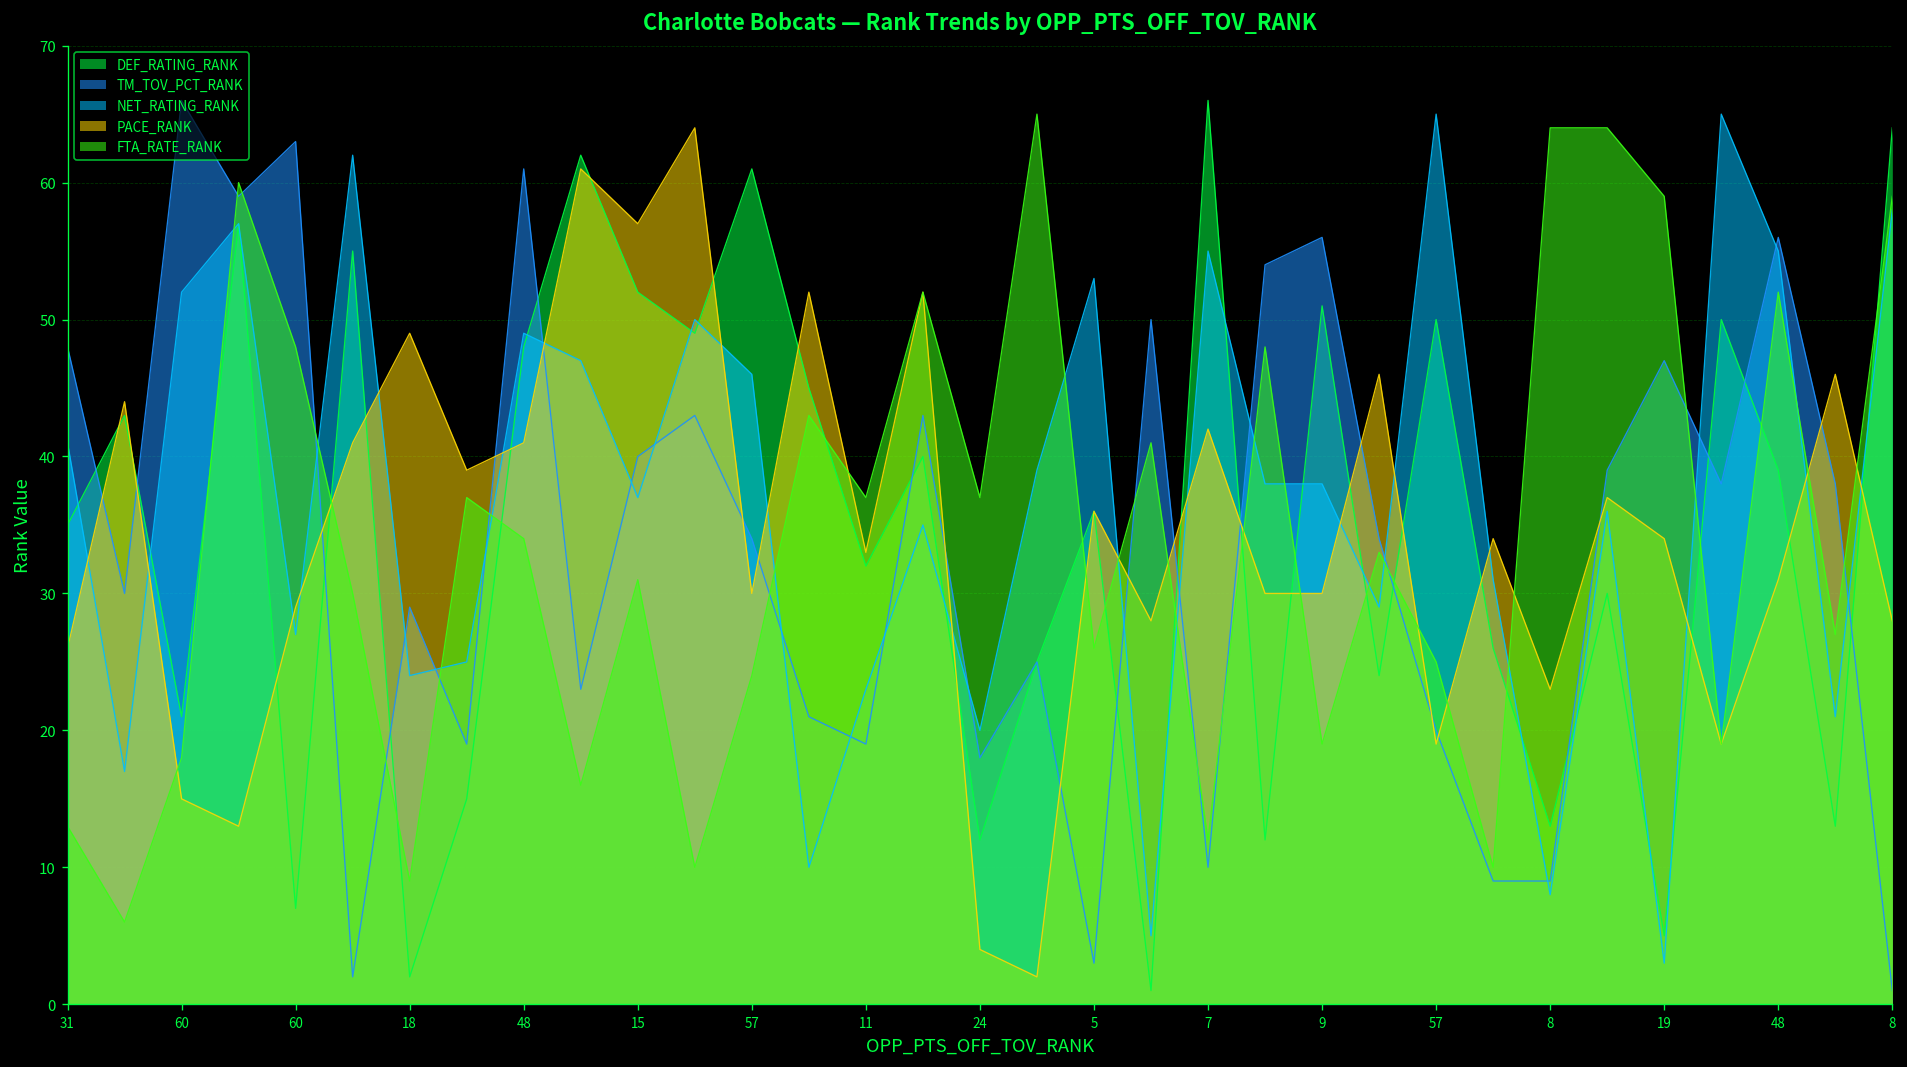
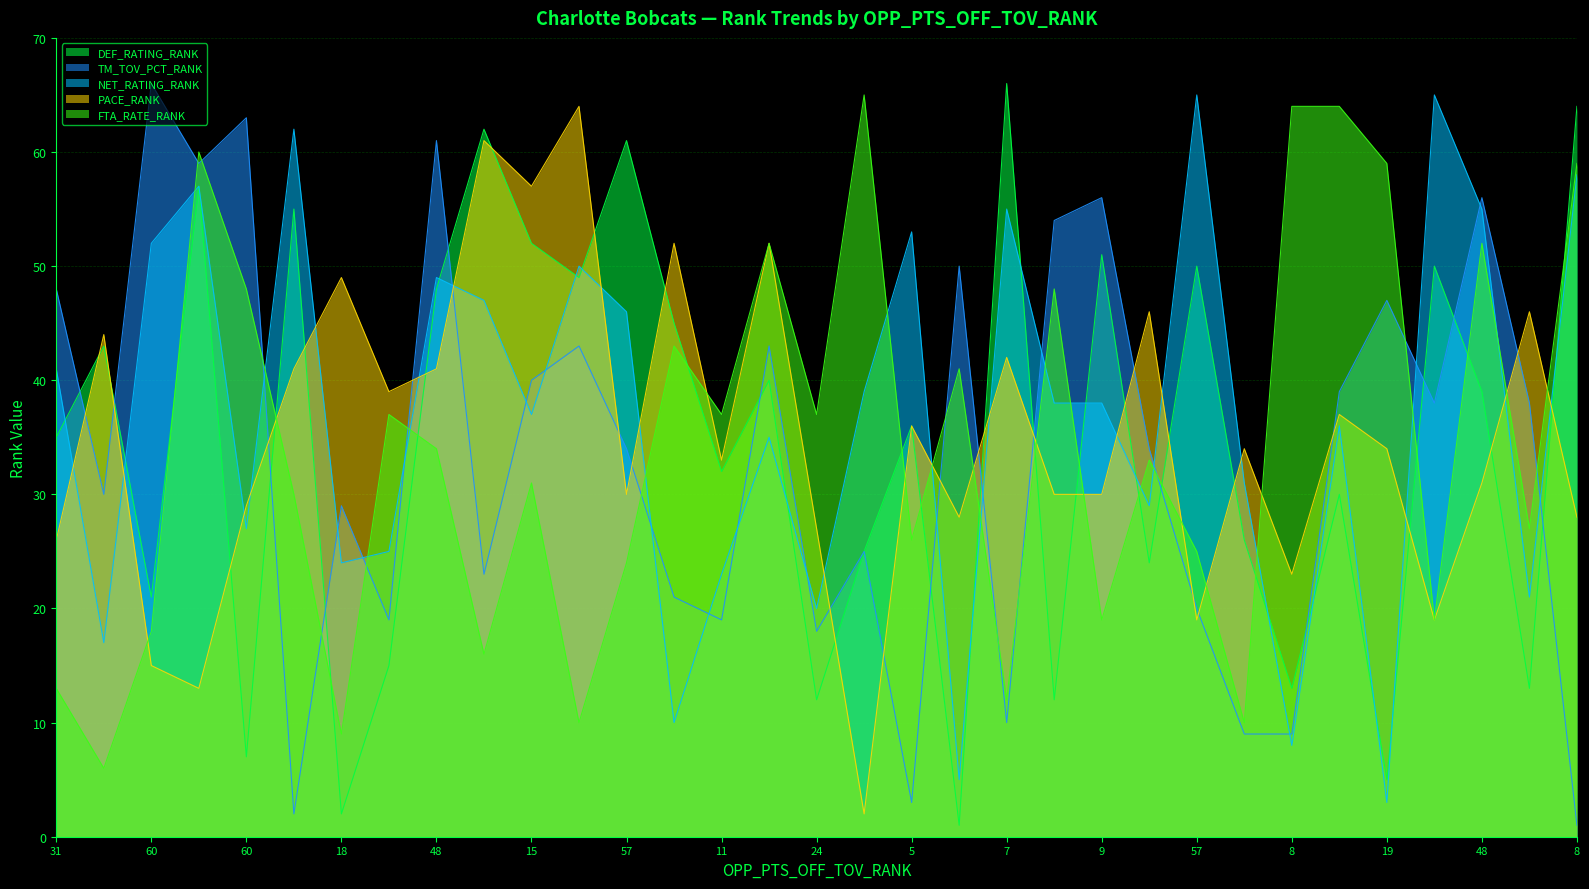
PACE_RANK, 24: 4 -> 27
